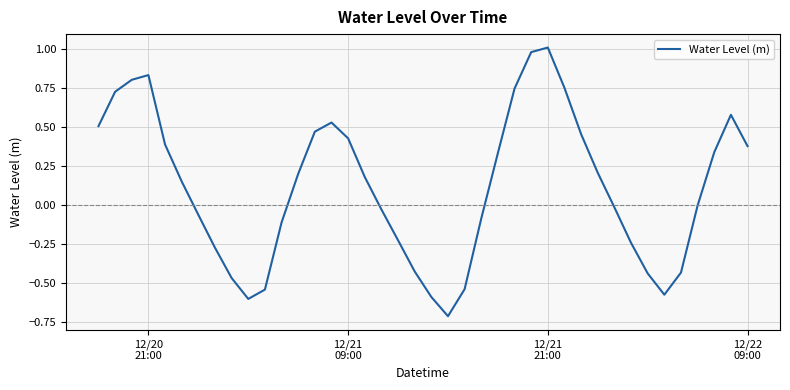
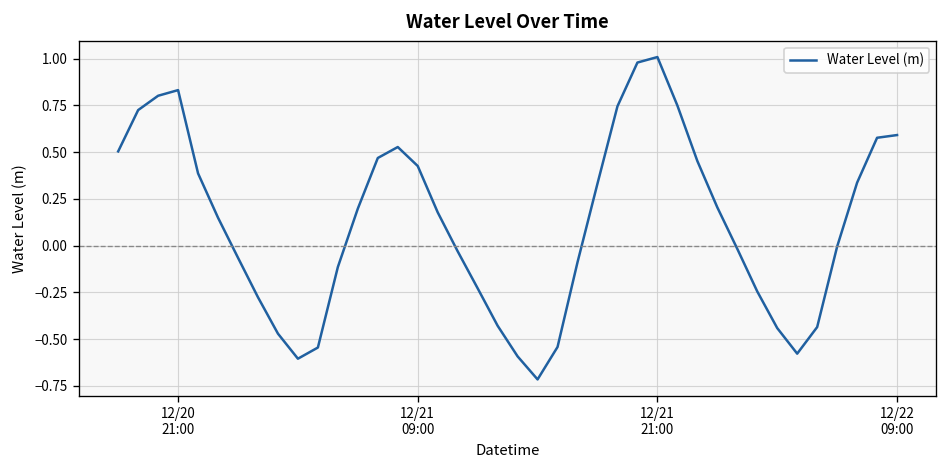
12/22 09:00: 0.38 -> 0.59
